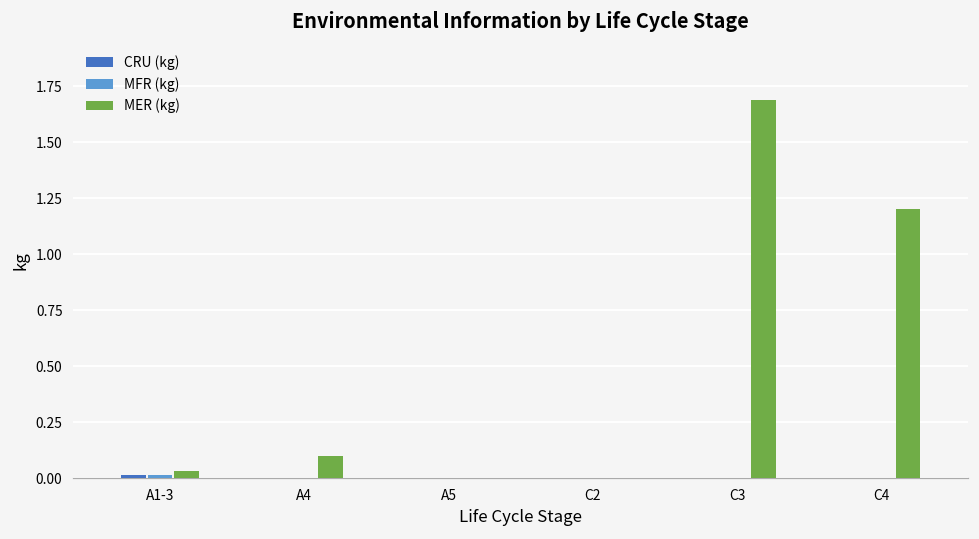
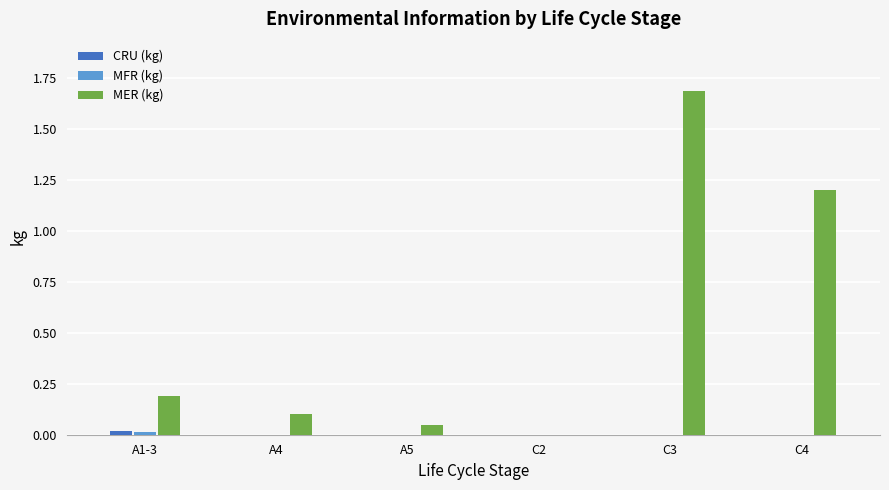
MER (kg), A1-3: 0.03 -> 0.19
MER (kg), A5: 0.00 -> 0.05
